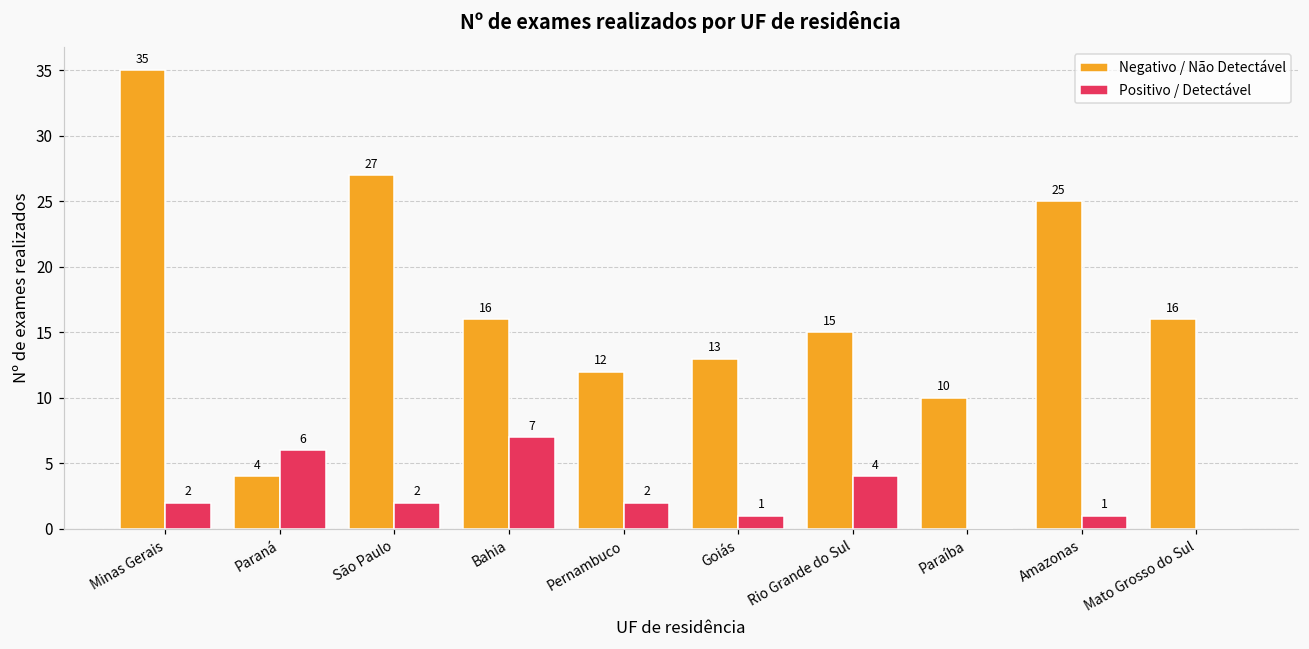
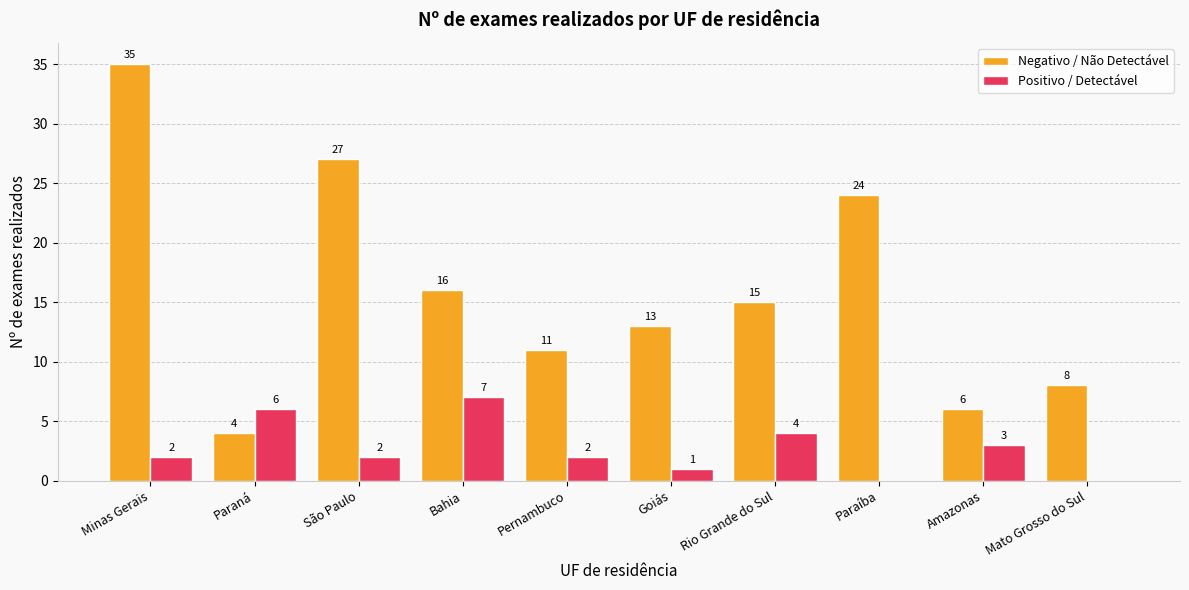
Negativo / Não Detectável, Pernambuco: 12 -> 11
Negativo / Não Detectável, Paraíba: 10 -> 24
Negativo / Não Detectável, Amazonas: 25 -> 6
Positivo / Detectável, Amazonas: 1 -> 3
Negativo / Não Detectável, Mato Grosso do Sul: 16 -> 8
